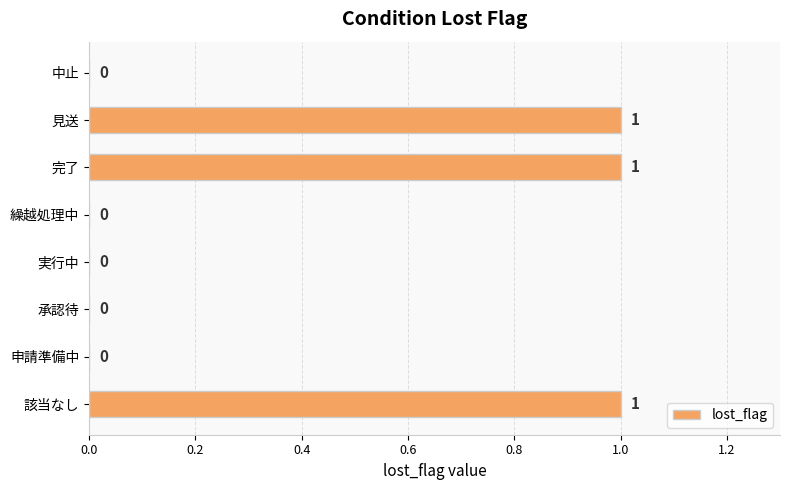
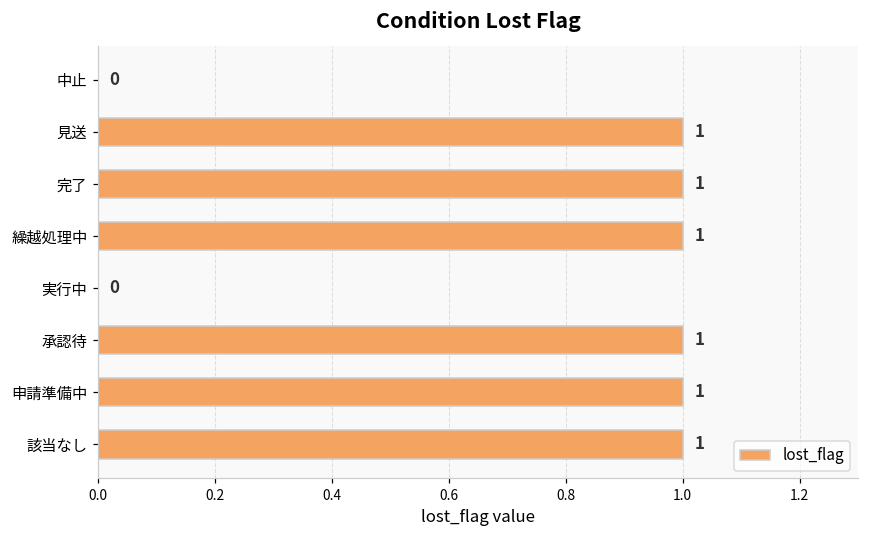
繰越処理中: 0 -> 1
承認待: 0 -> 1
申請準備中: 0 -> 1
